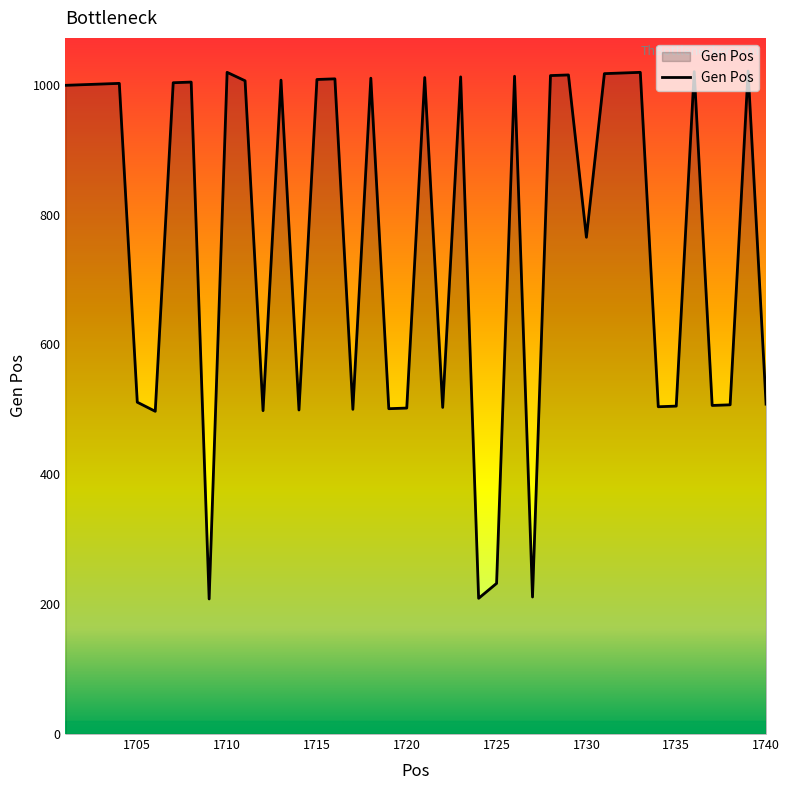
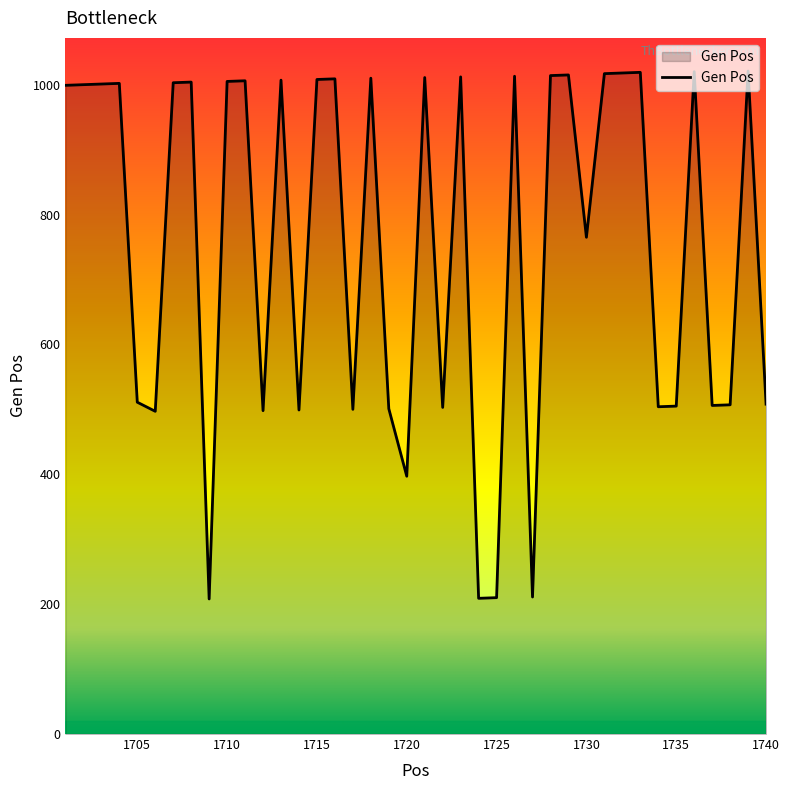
1710: 1020 -> 1010
1720: 500 -> 400
1725: 230 -> 210
